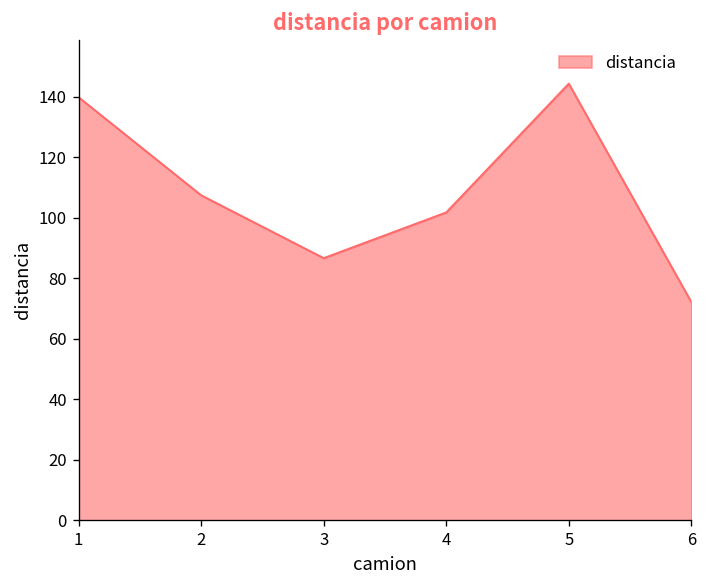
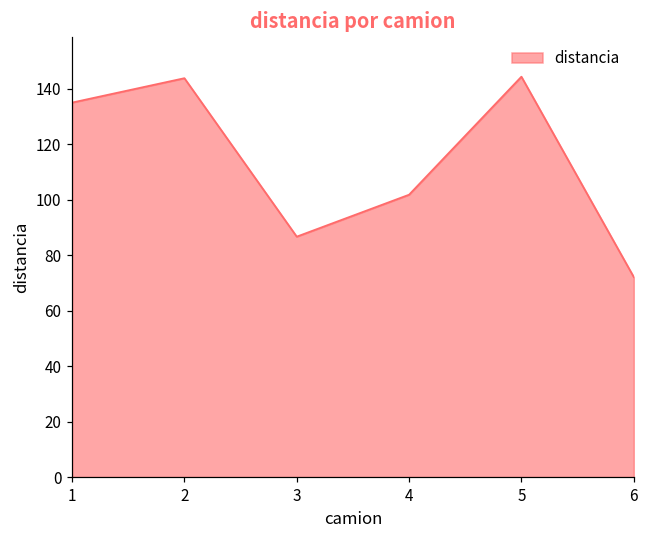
1: 140 -> 135
2: 107 -> 144
